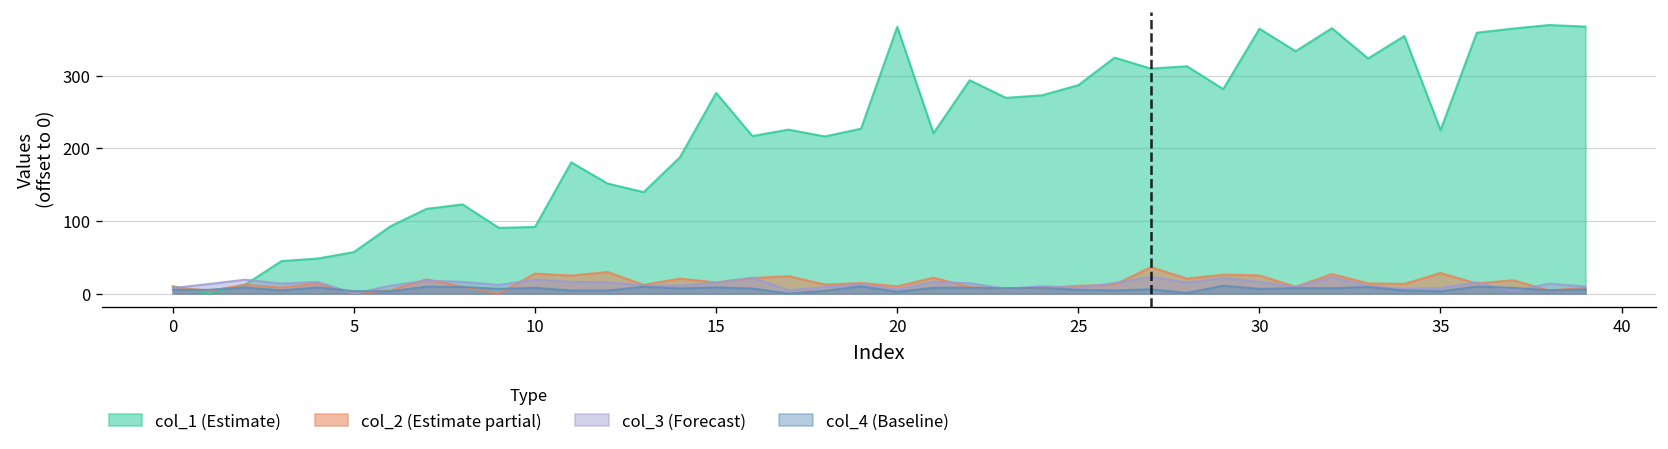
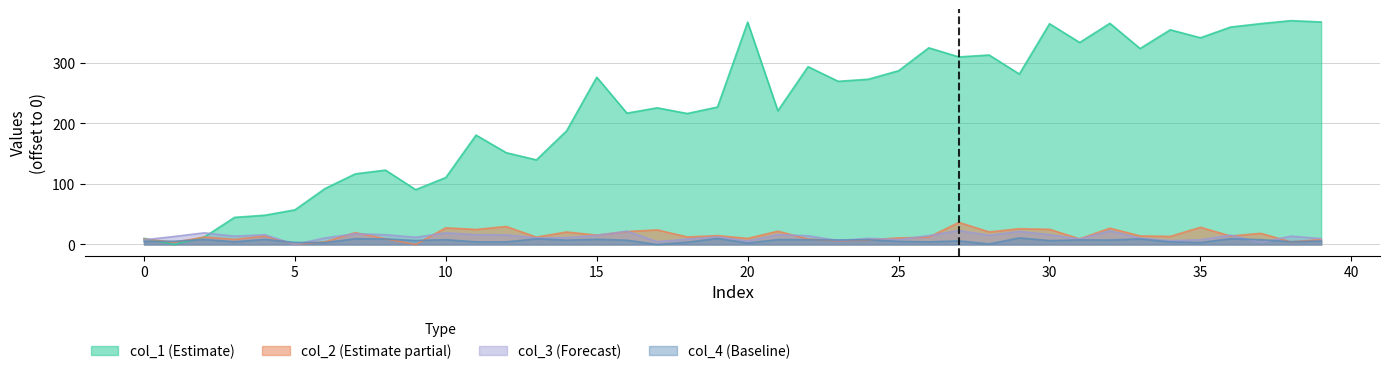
col_1 (Estimate), 10: 90 -> 110
col_1 (Estimate), 35: 230 -> 340
